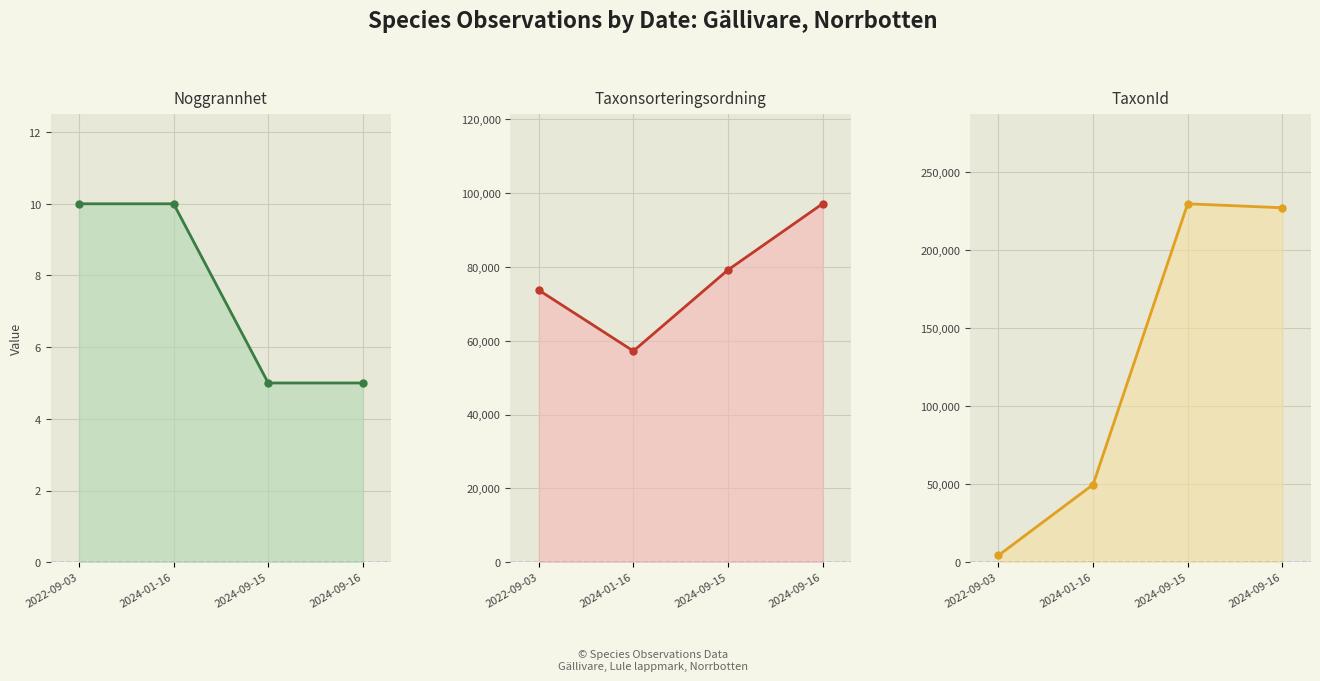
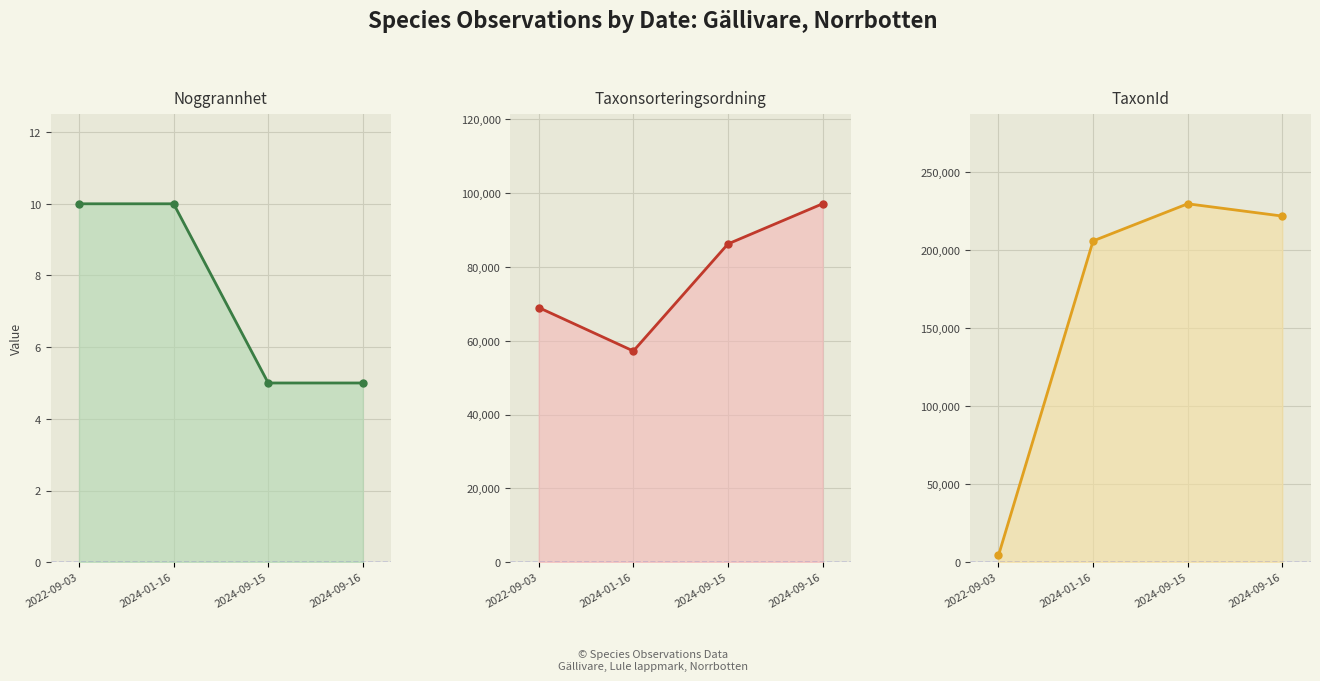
Taxonsorteringsordning, 2022-09-03: 74,000 -> 69,000
Taxonsorteringsordning, 2024-09-15: 79,000 -> 86,000
TaxonId, 2024-01-16: 50,000 -> 206,000
TaxonId, 2024-09-16: 227,000 -> 222,000
